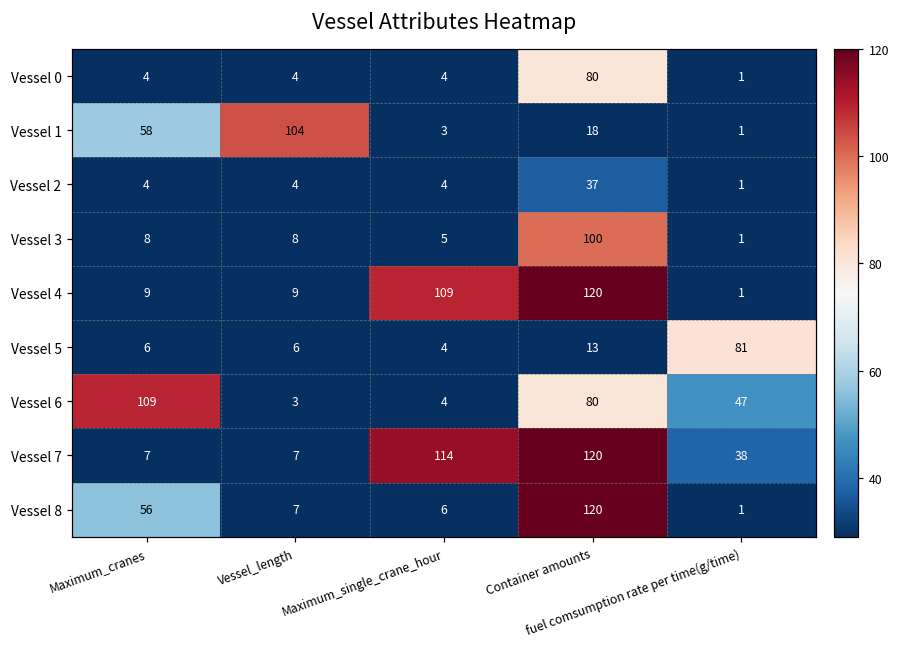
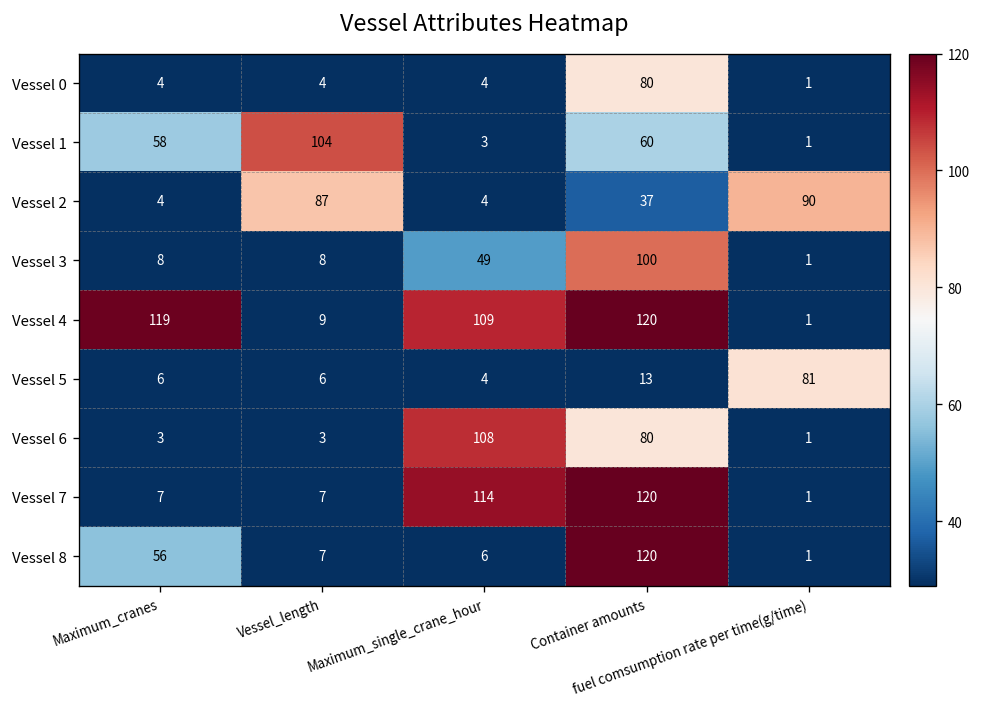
Vessel 1, Container amounts: 18 -> 60
Vessel 2, Vessel_length: 4 -> 87
Vessel 2, fuel comsumption rate per time(g/time): 1 -> 90
Vessel 3, Maximum_single_crane_hour: 5 -> 49
Vessel 4, Maximum_cranes: 9 -> 119
Vessel 6, Maximum_cranes: 109 -> 3
Vessel 6, Maximum_single_crane_hour: 4 -> 108
Vessel 6, fuel comsumption rate per time(g/time): 47 -> 1
Vessel 7, fuel comsumption rate per time(g/time): 38 -> 1
